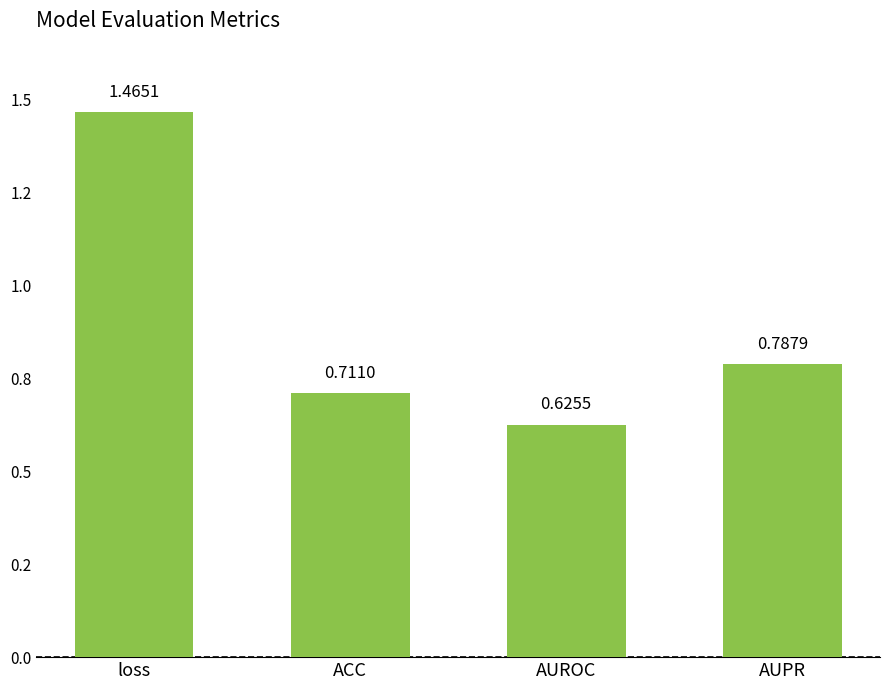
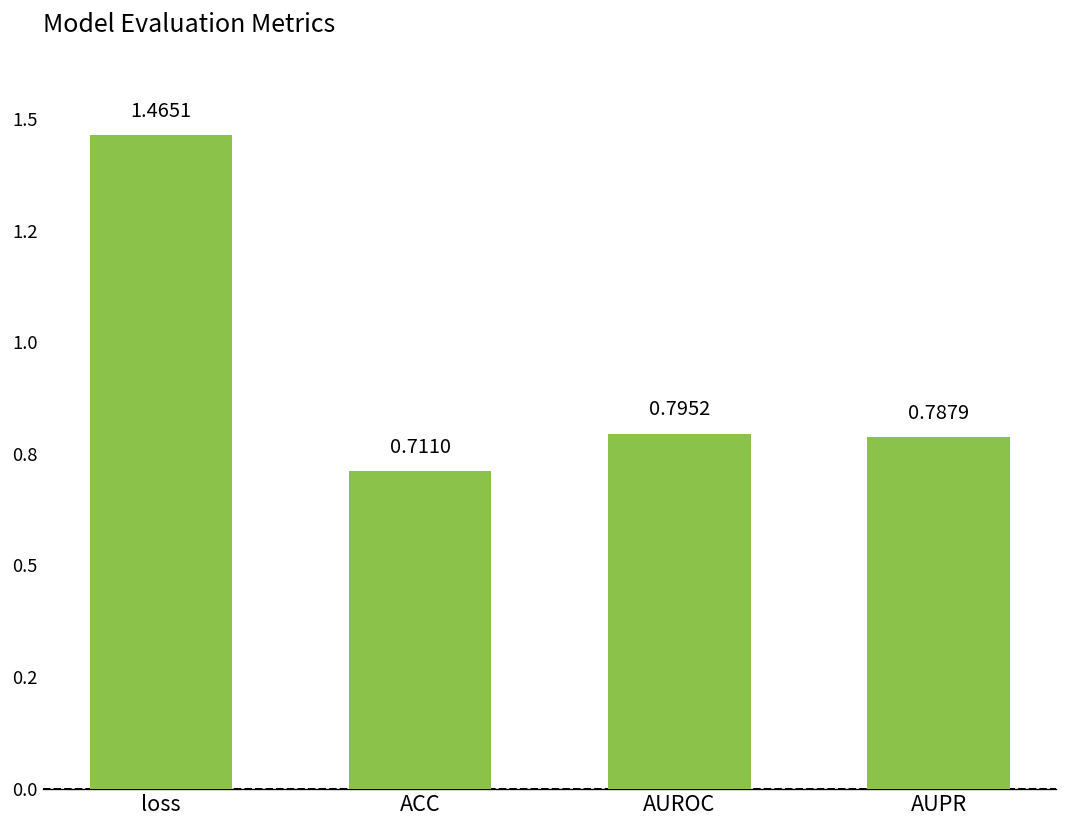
AUROC: 0.6255 -> 0.7952
